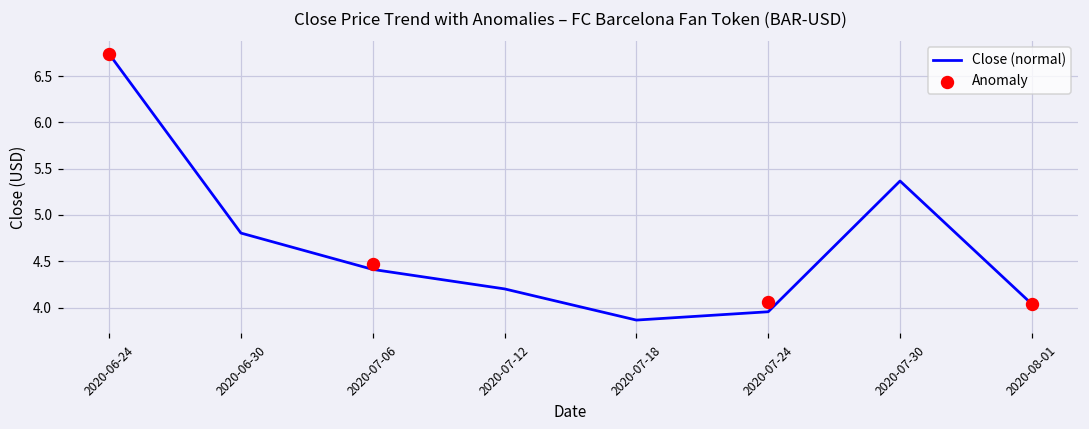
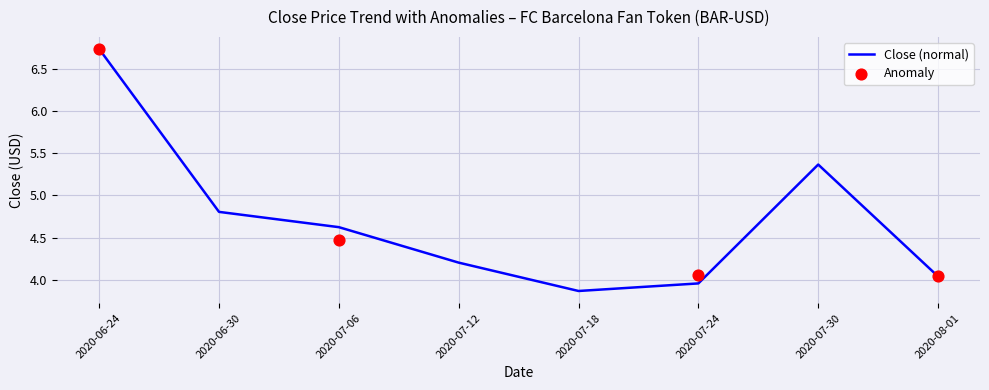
Close (normal), 2020-07-06: 4.4 -> 4.6
